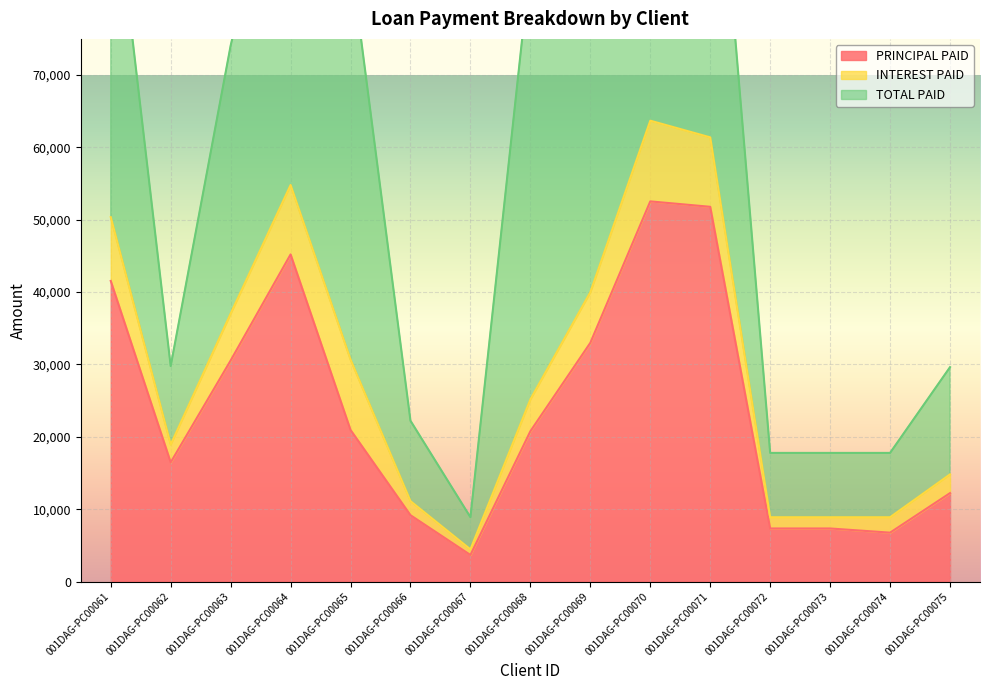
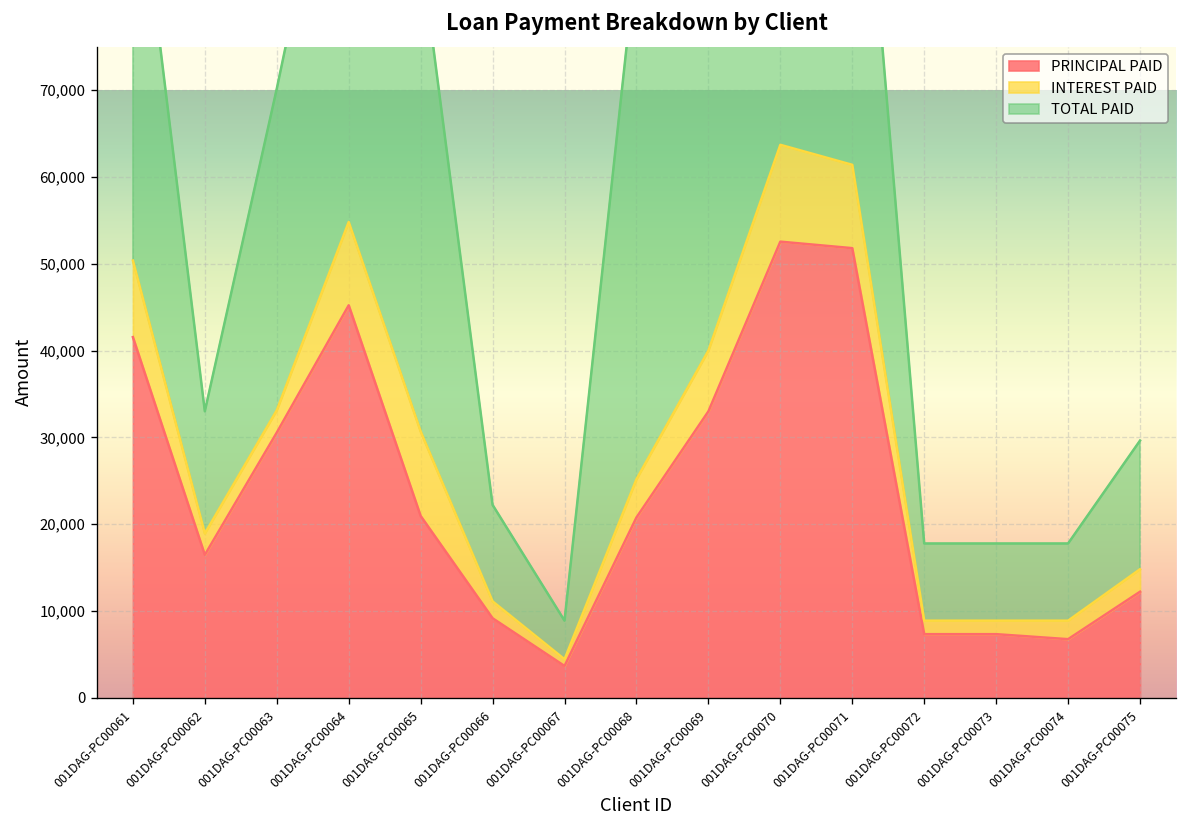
TOTAL PAID, 001DAG-PC00062: 11,000 -> 14,000
INTEREST PAID, 001DAG-PC00063: 6,000 -> 3,000
